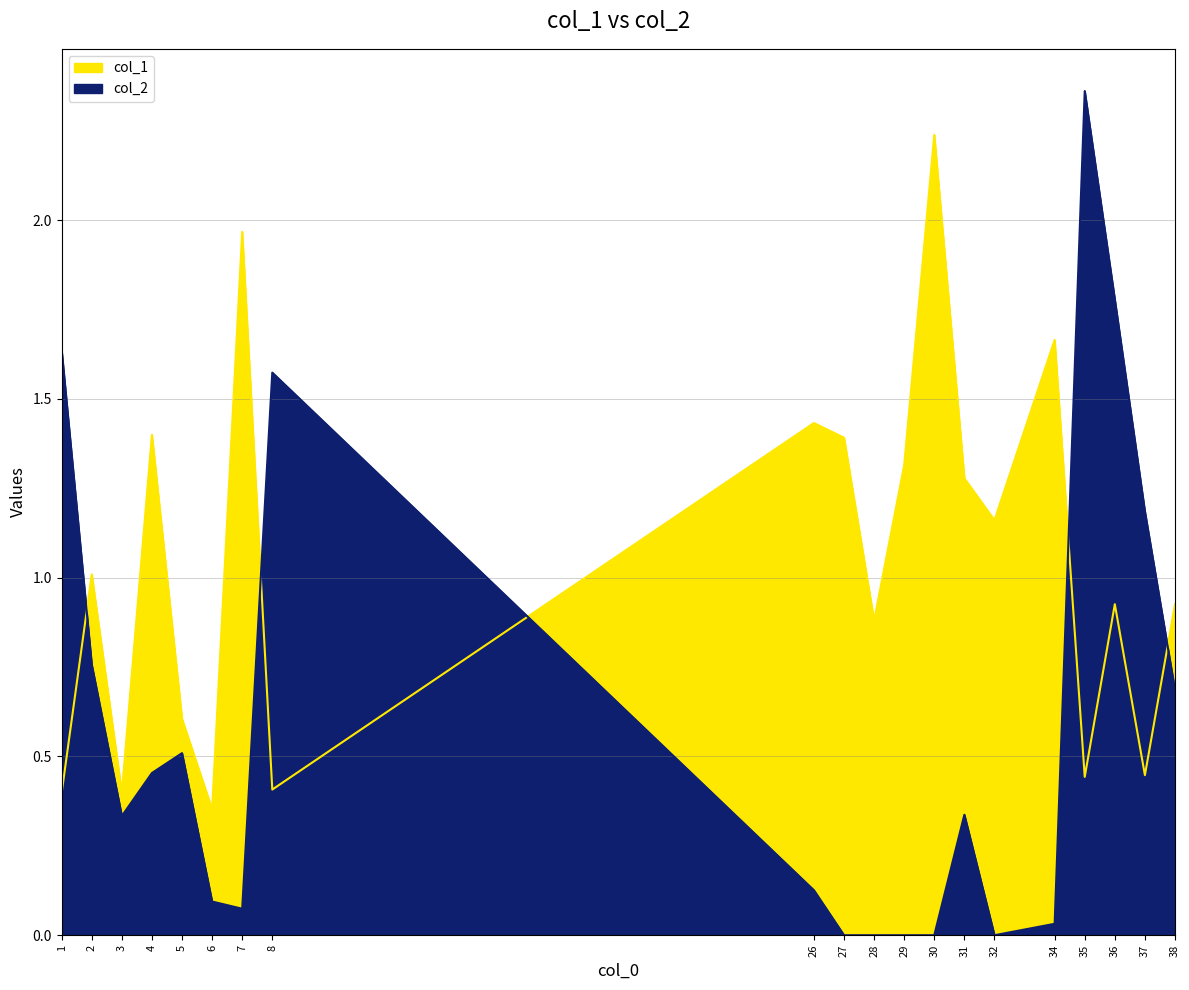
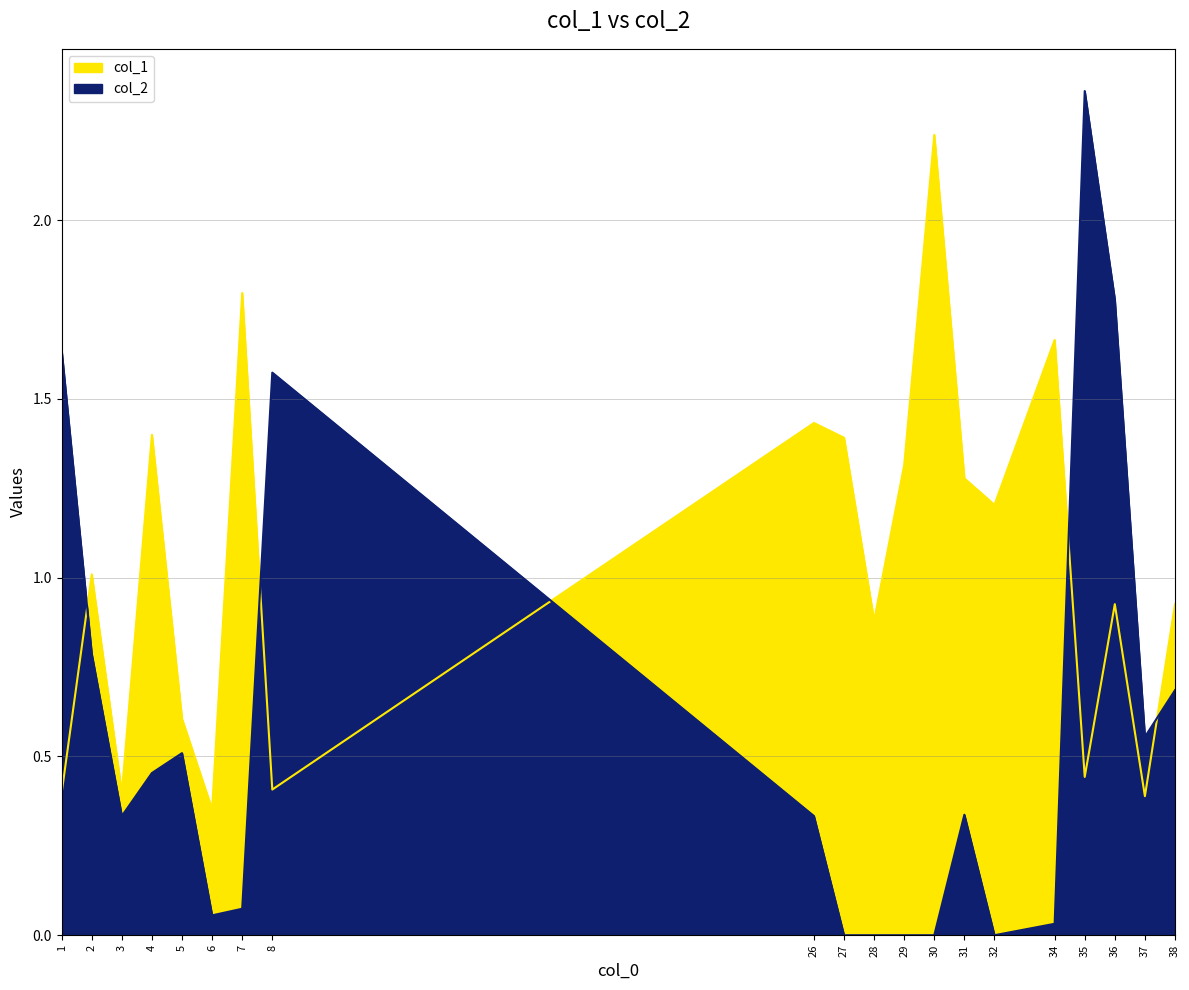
col_2, 2: 0.76 -> 0.79
col_2, 6: 0.09 -> 0.06
col_1, 7: 1.97 -> 1.80
col_2, 26: 0.13 -> 0.33
col_1, 32: 1.16 -> 1.20
col_1, 37: 0.45 -> 0.39
col_2, 37: 1.19 -> 0.55
